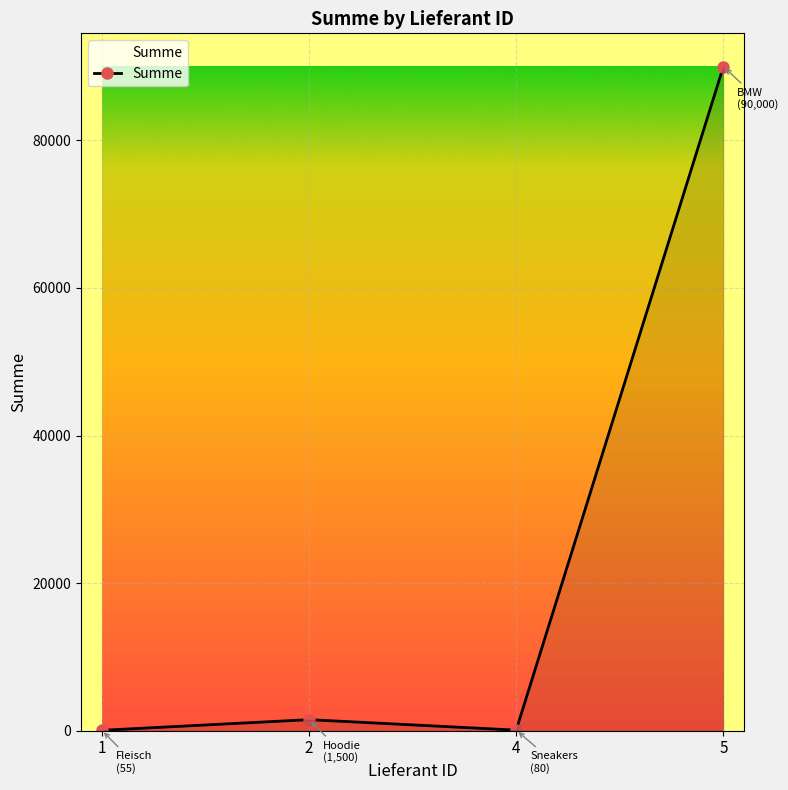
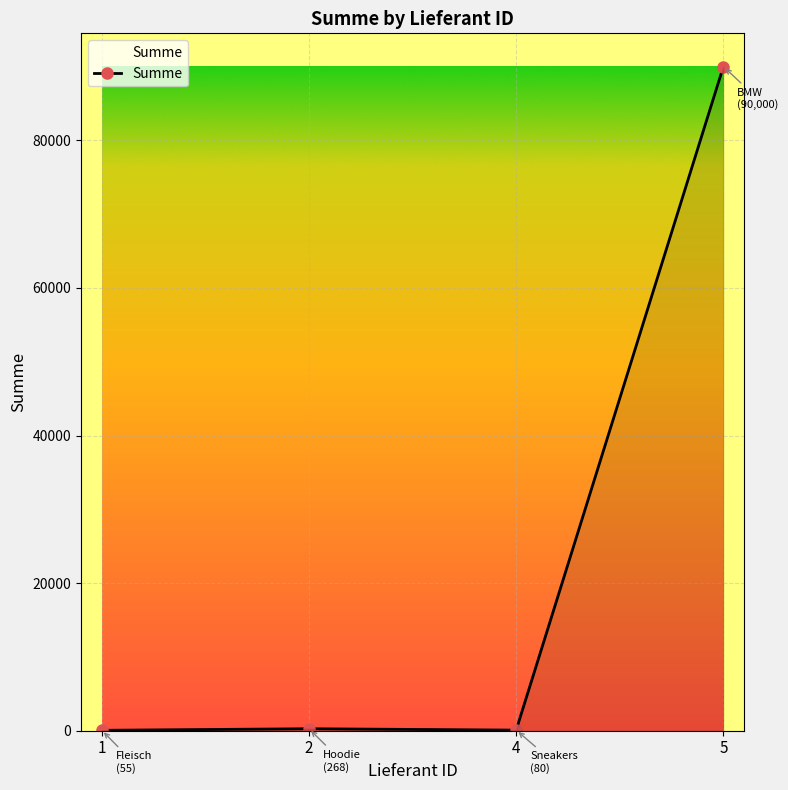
2: (1,500) -> (268)
